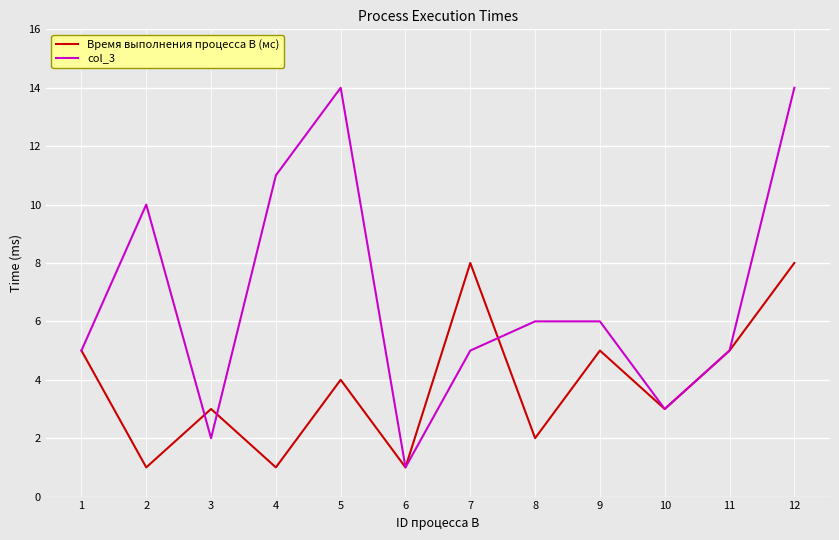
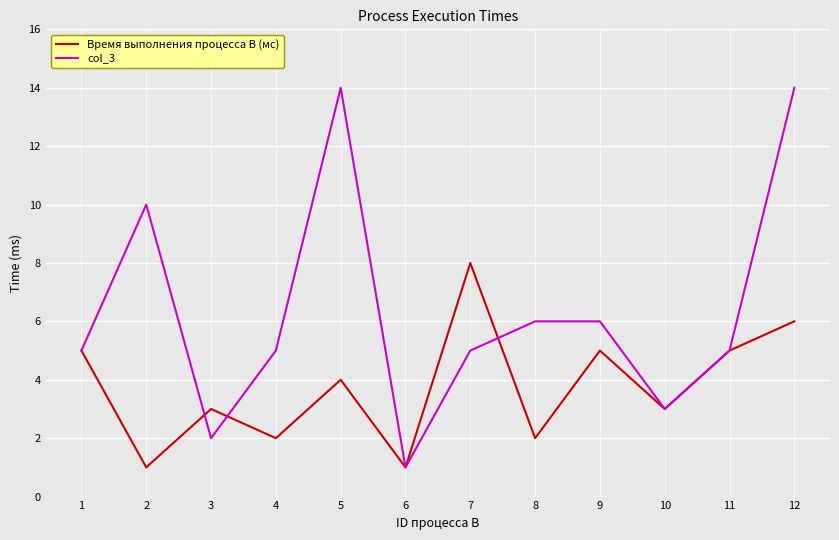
Время выполнения процесса B (мс), 4: 1 -> 2
col_3, 4: 11 -> 5
Время выполнения процесса B (мс), 12: 8 -> 6
